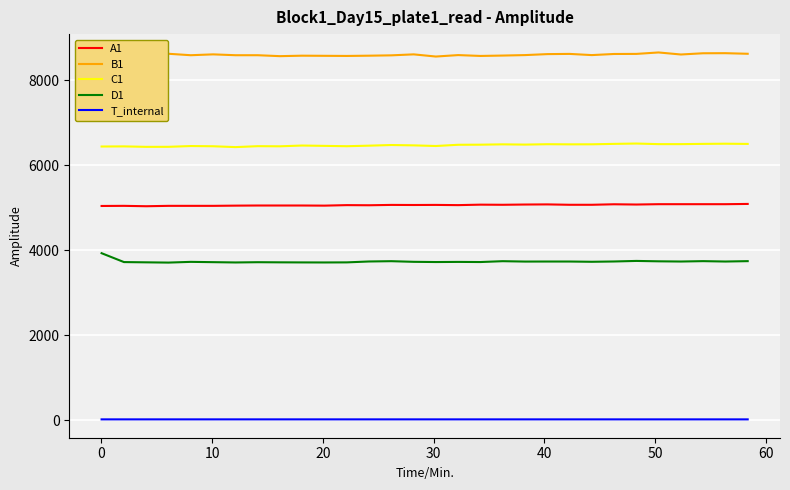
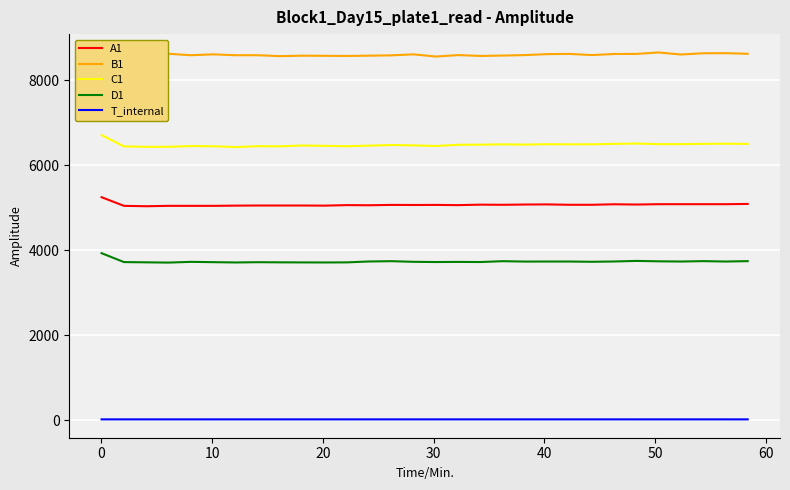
A1, 0: 5000 -> 5200
C1, 0: 6400 -> 6700
